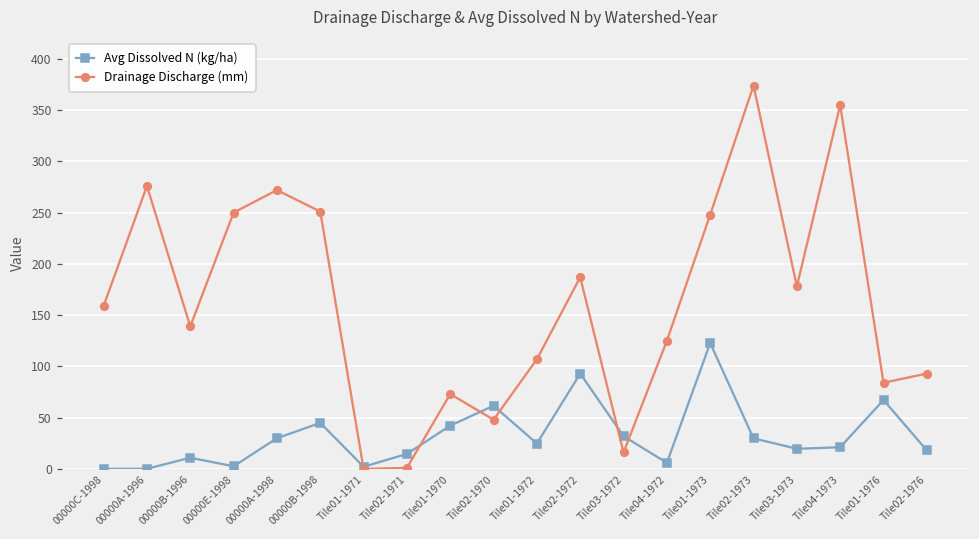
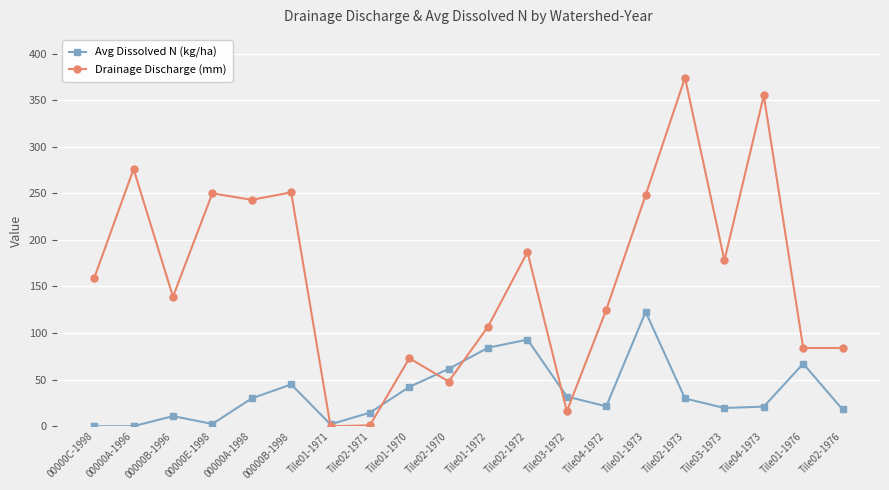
Drainage Discharge (mm), 00000A-1998: 270 -> 240
Avg Dissolved N (kg/ha), Tile01-1972: 20 -> 80
Avg Dissolved N (kg/ha), Tile04-1972: 10 -> 20
Drainage Discharge (mm), Tile02-1976: 90 -> 80
